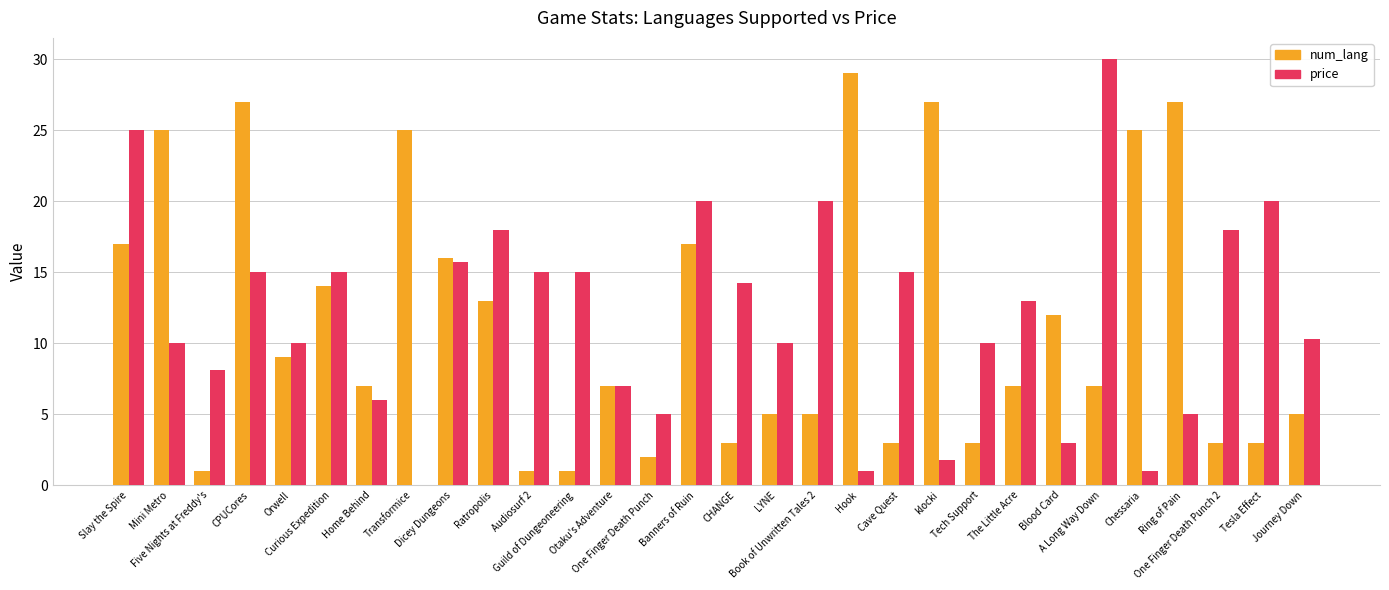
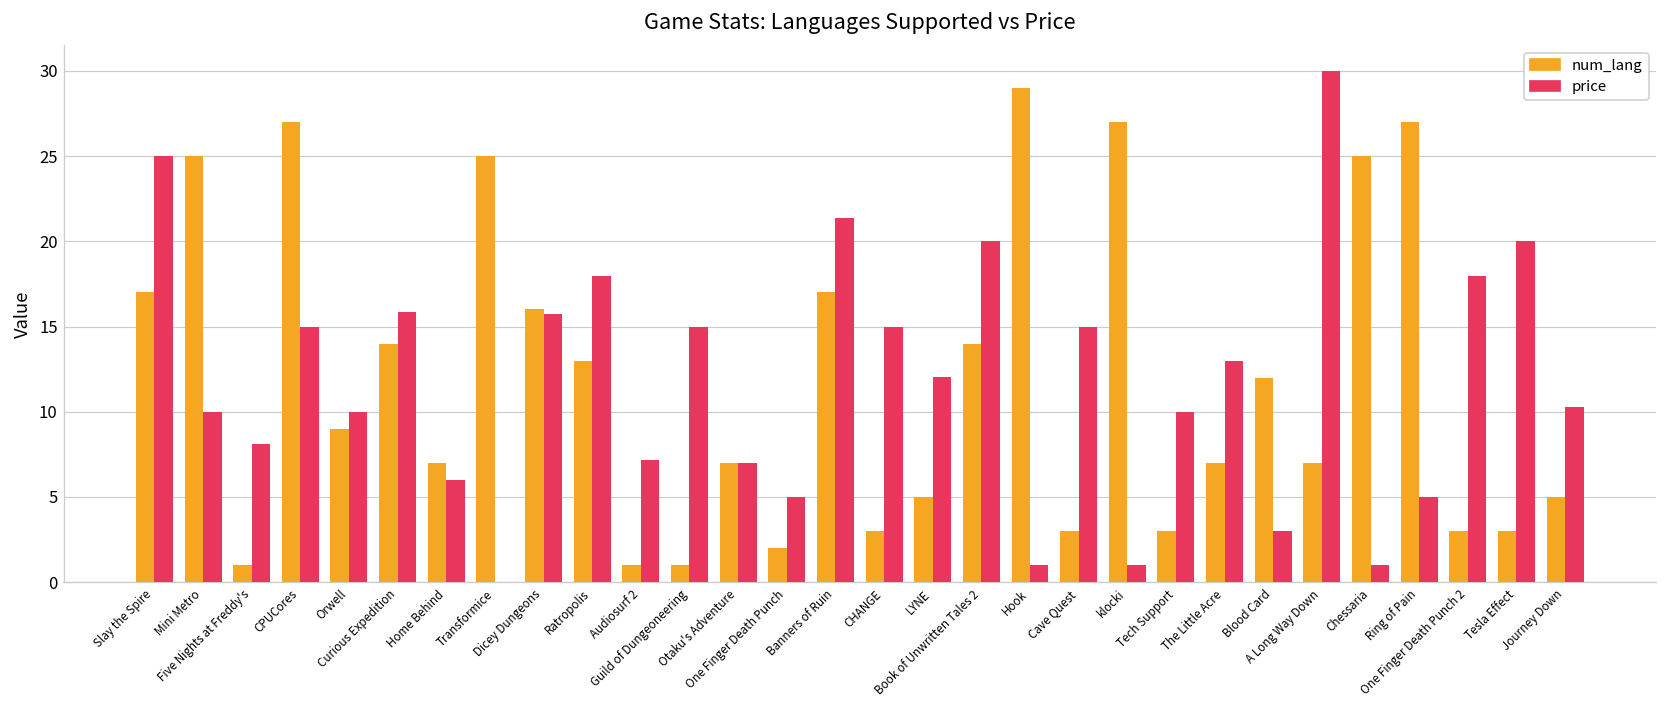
price, Curious Expedition: 15.0 -> 15.9
price, Audiosurf 2: 15.0 -> 7.2
price, Banners of Ruin: 20.0 -> 21.4
price, CHANGE: 14.2 -> 15.0
price, LYNE: 10.0 -> 12.1
num_lang, Book of Unwritten Tales 2: 5 -> 14
price, klocki: 1.8 -> 1.0
